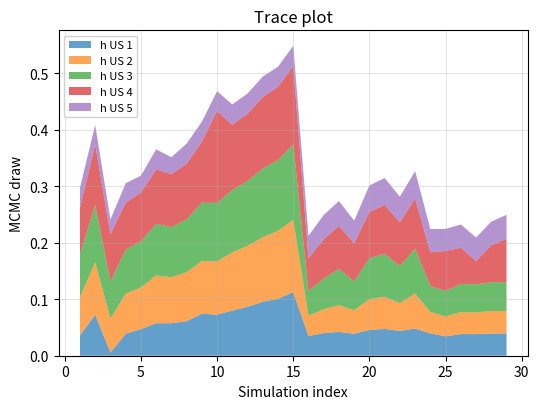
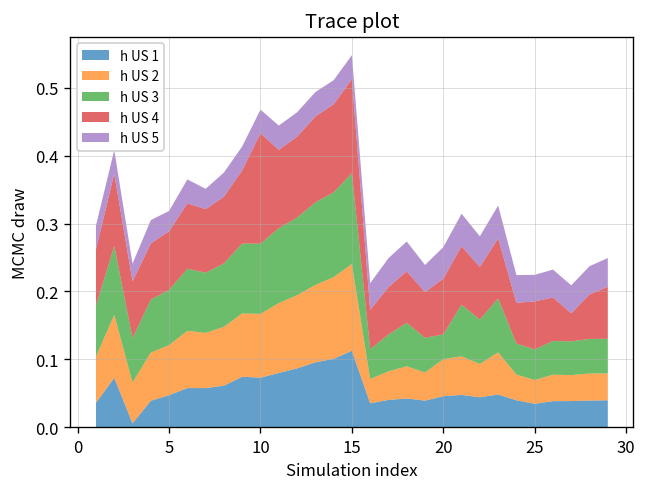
h US 3, 20: 0.07 -> 0.04
